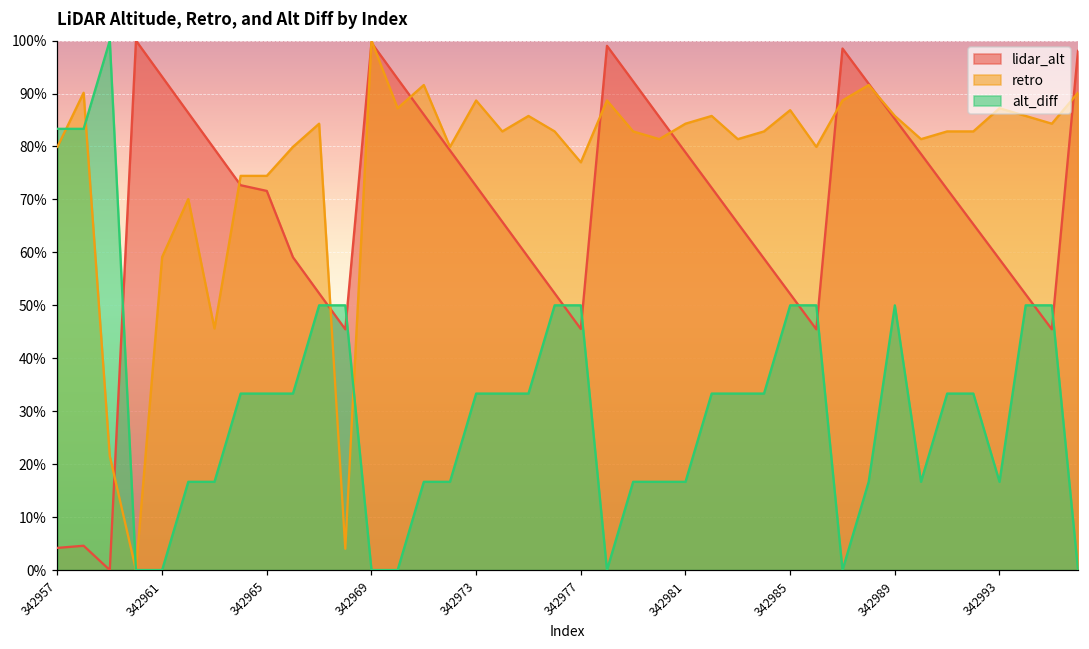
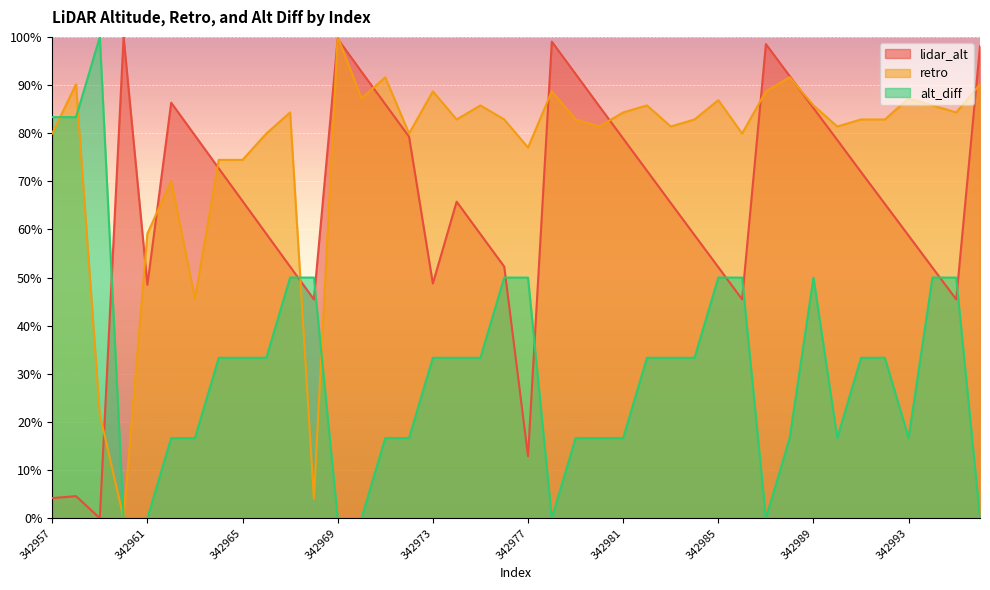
lidar_alt, 342961: 93% -> 48%
lidar_alt, 342965: 72% -> 66%
lidar_alt, 342973: 73% -> 49%
lidar_alt, 342977: 46% -> 13%
